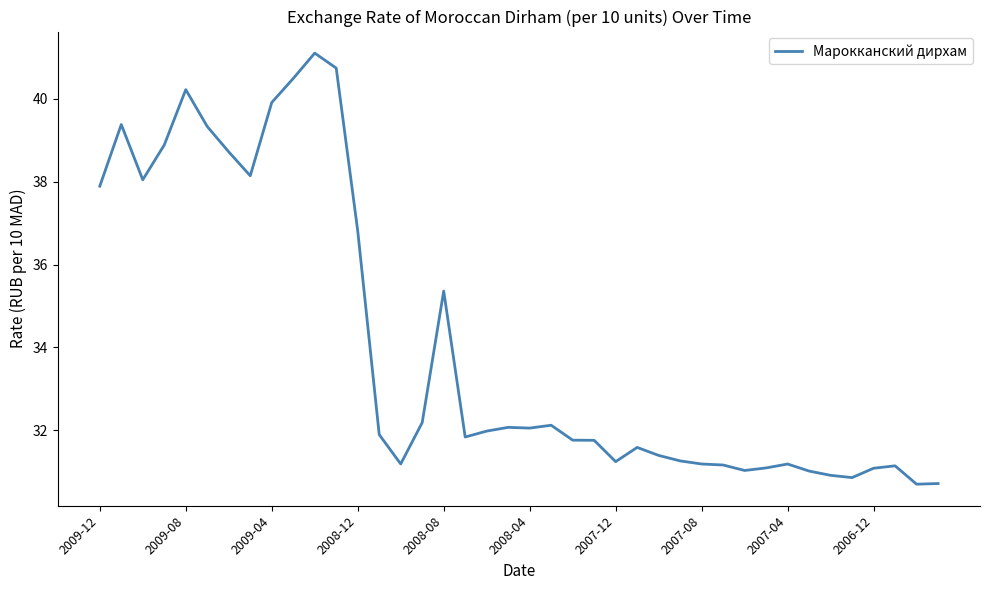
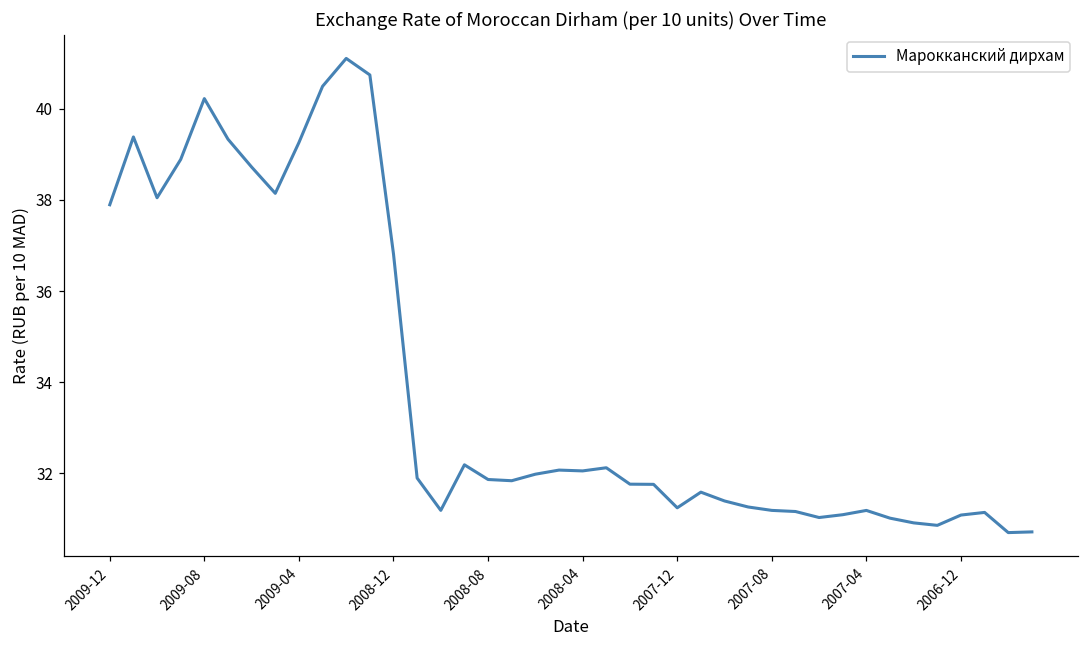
2009-04: 39.9 -> 39.3
2008-08: 35.4 -> 31.9
